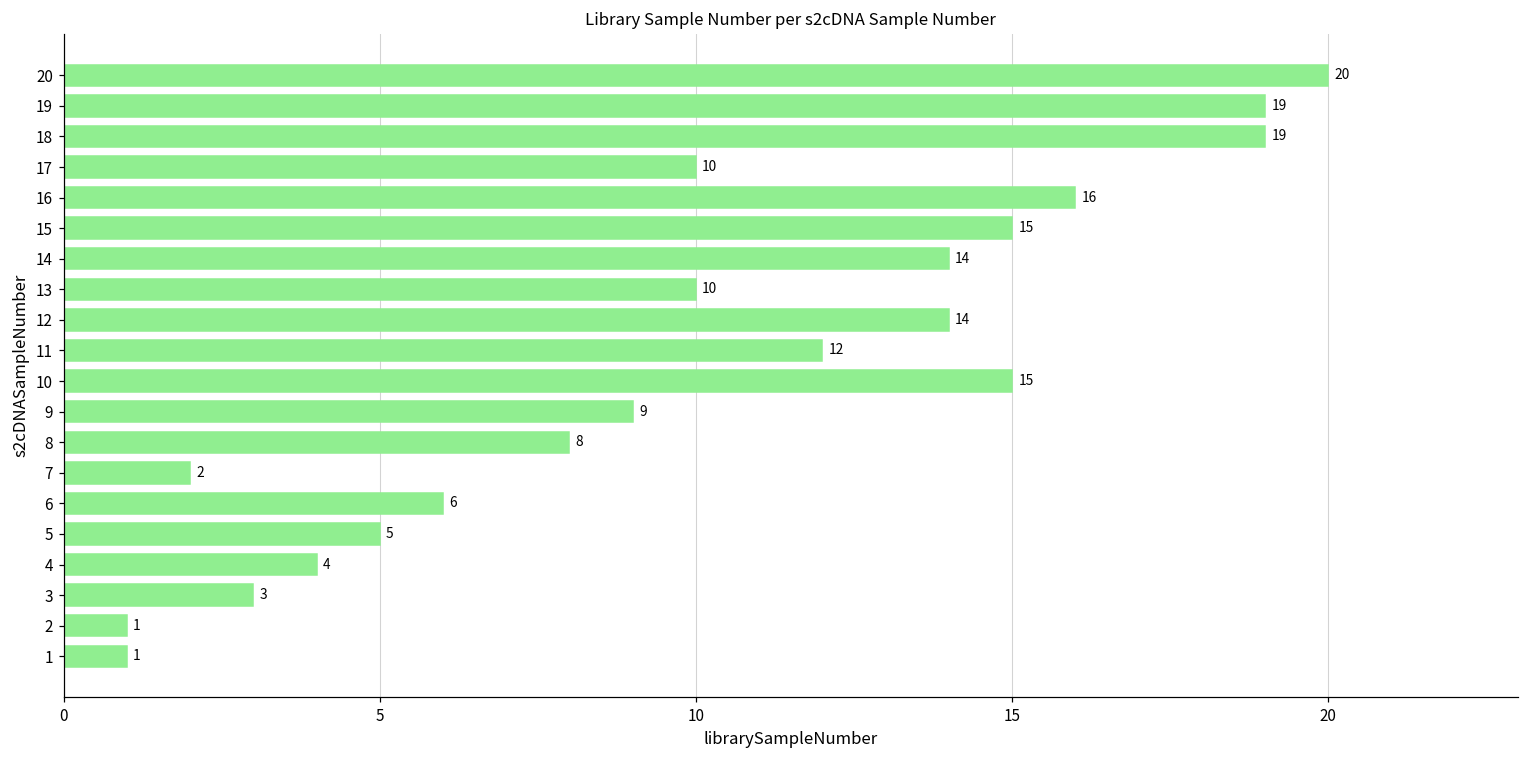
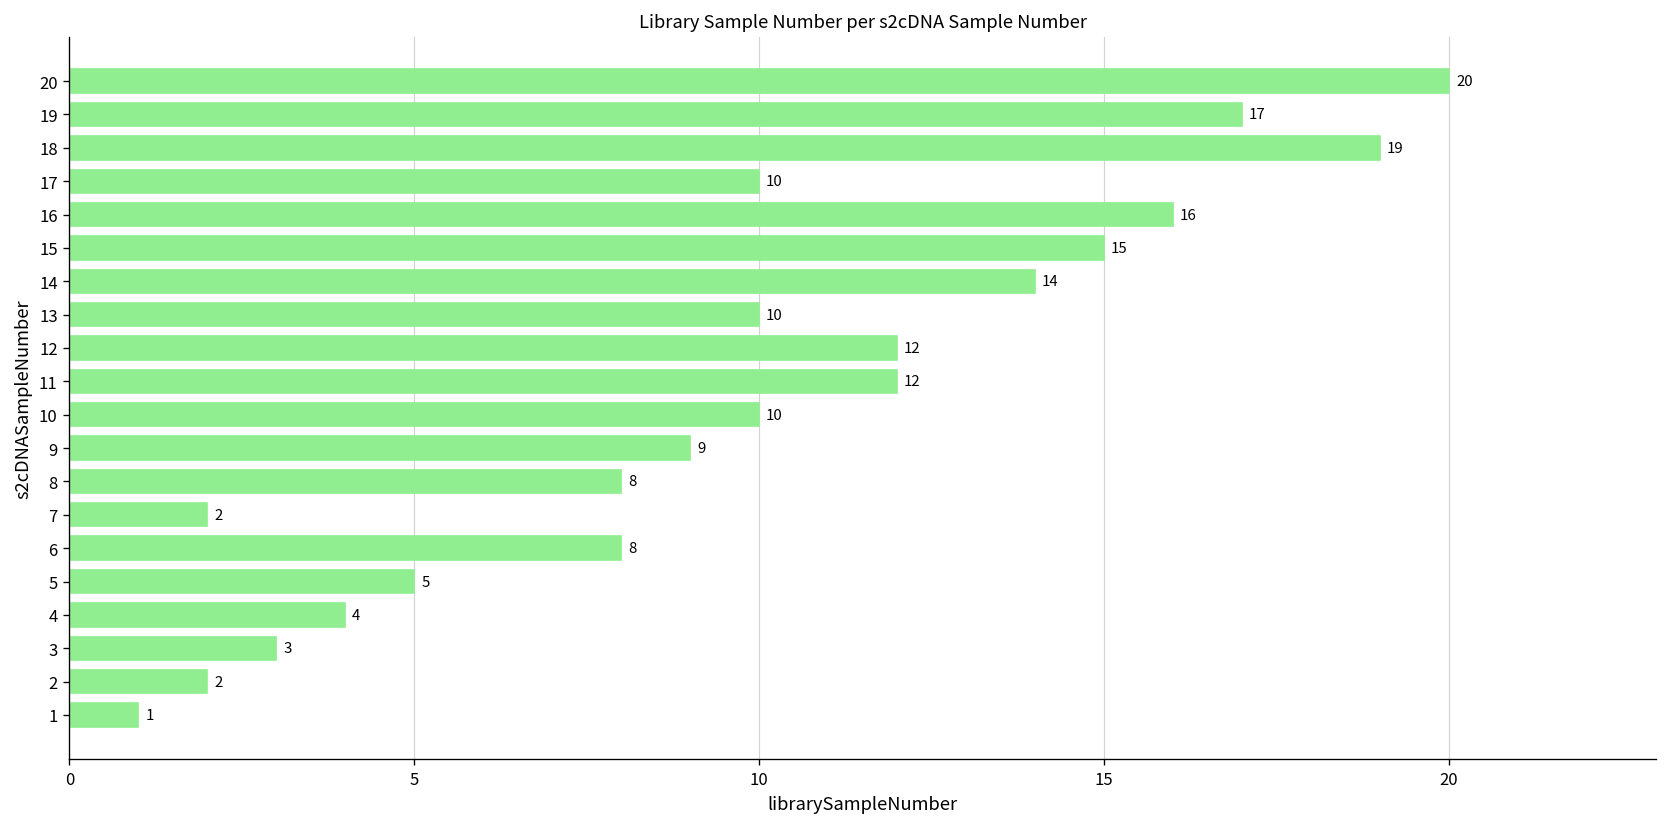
19: 19 -> 17
12: 14 -> 12
10: 15 -> 10
6: 6 -> 8
2: 1 -> 2
